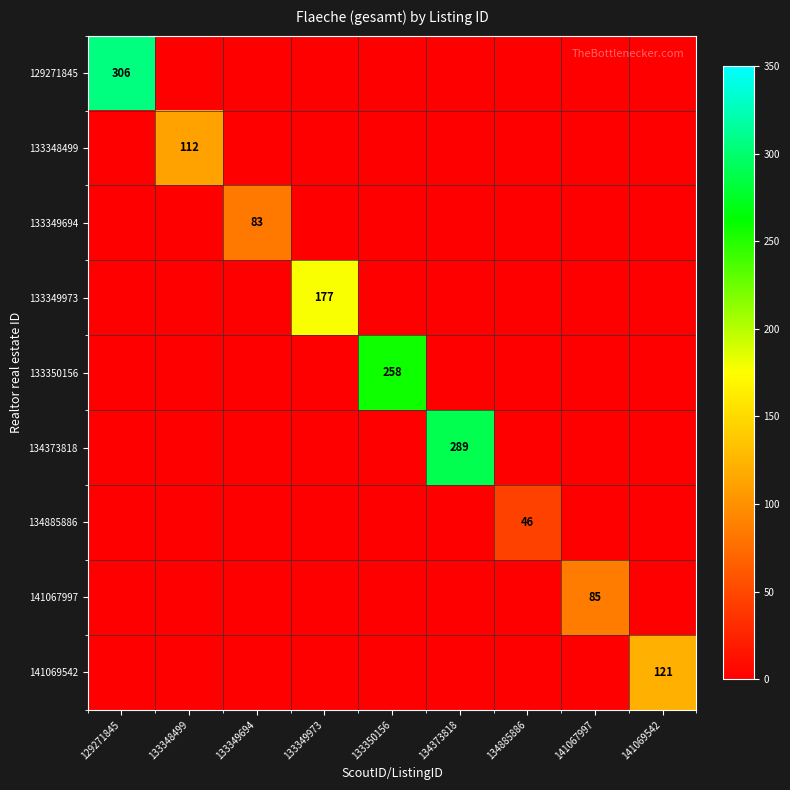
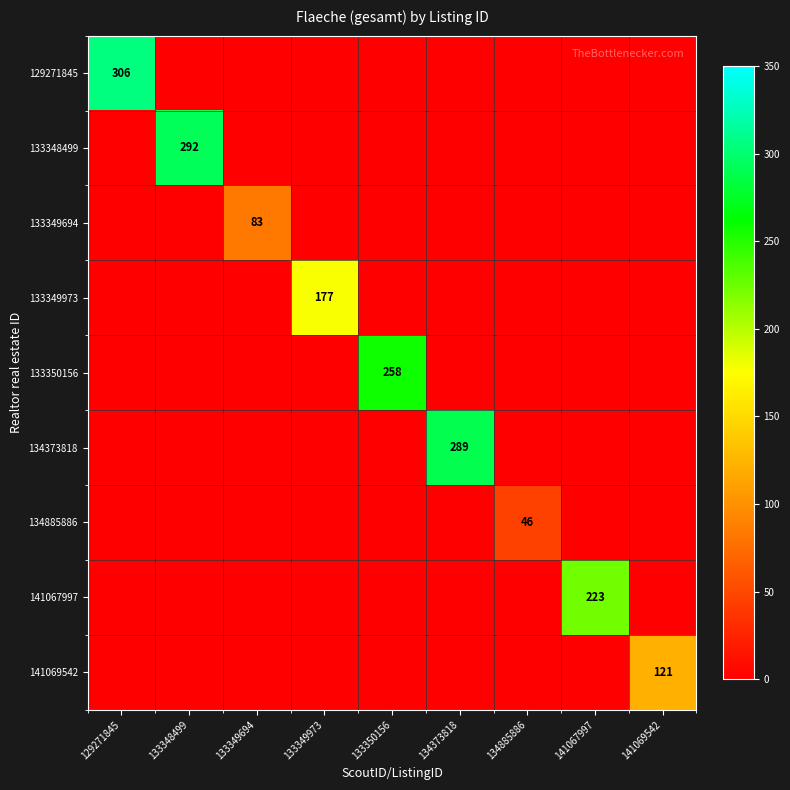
133348499, 133348499: 112 -> 292
141067997, 141067997: 85 -> 223
